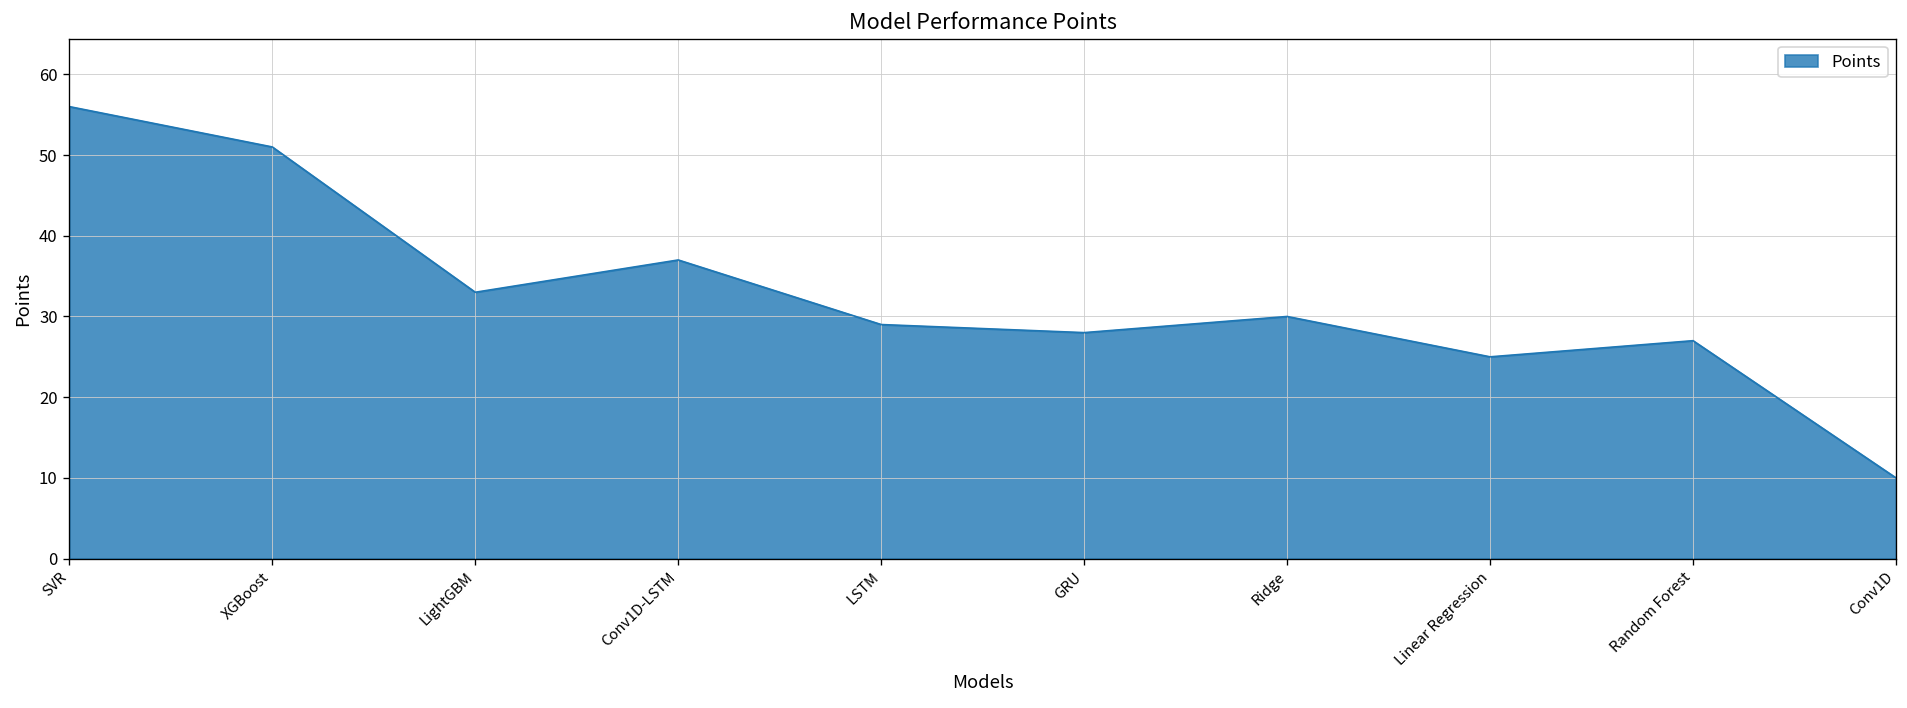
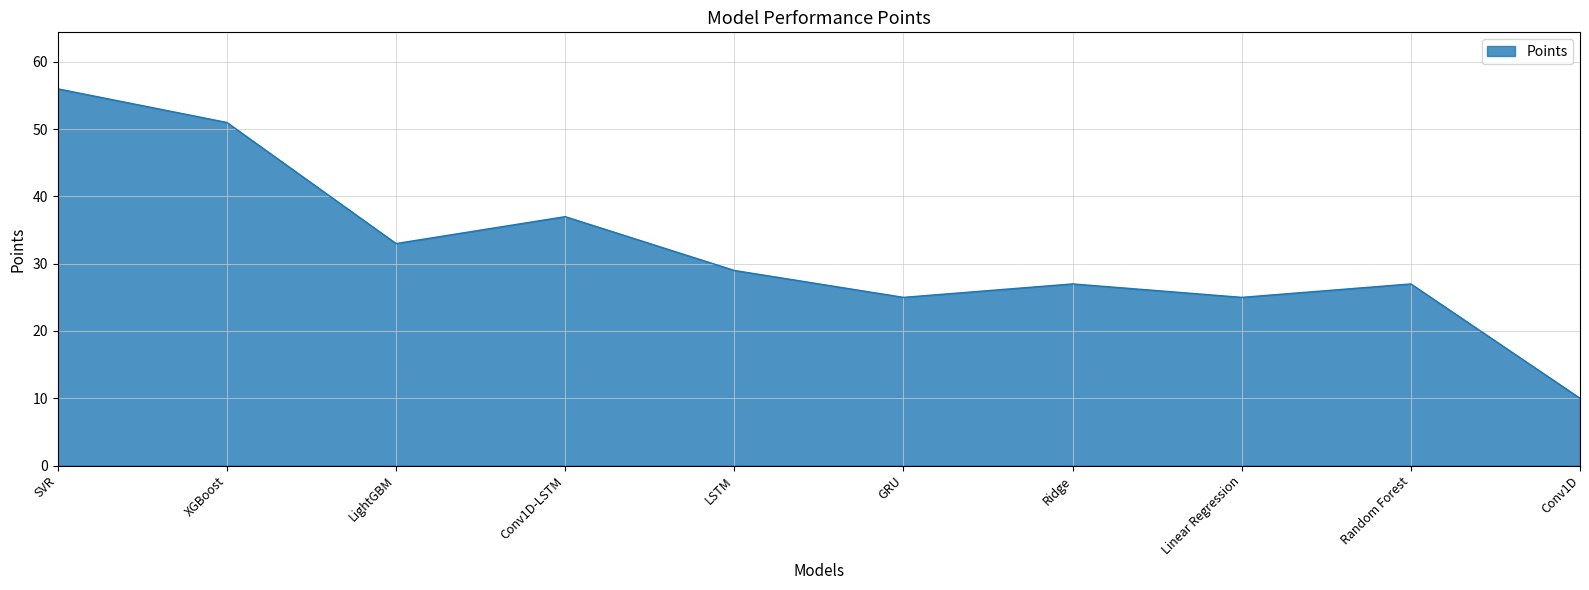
GRU: 28 -> 25
Ridge: 30 -> 27
